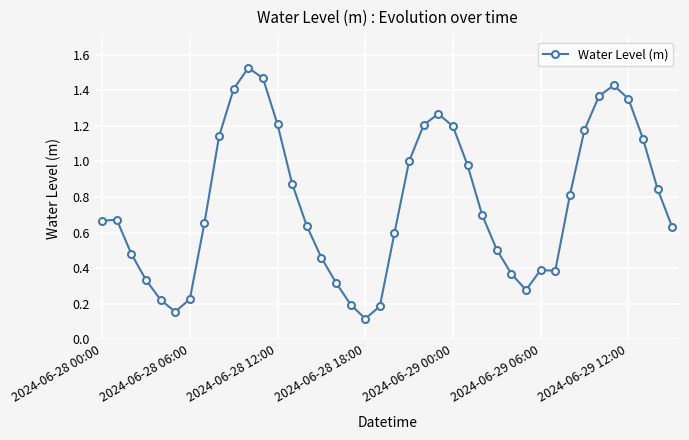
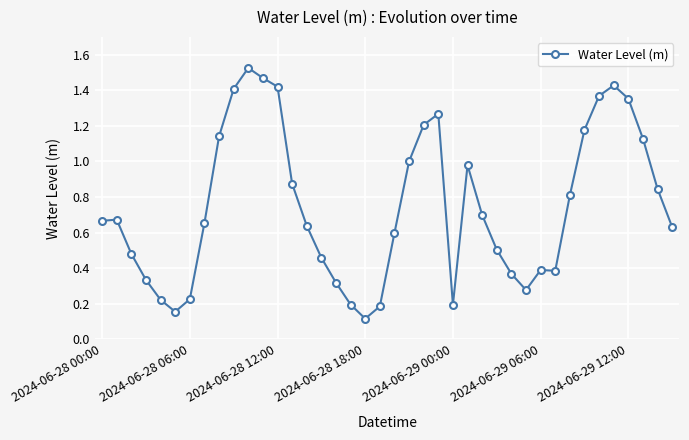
2024-06-28 12:00: 1.21 -> 1.42
2024-06-29 00:00: 1.20 -> 0.19
